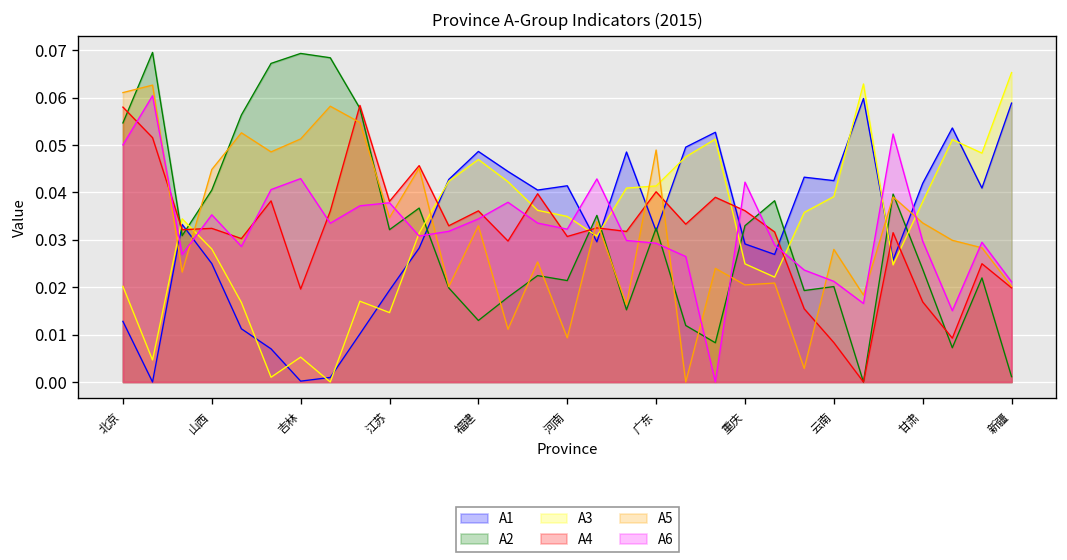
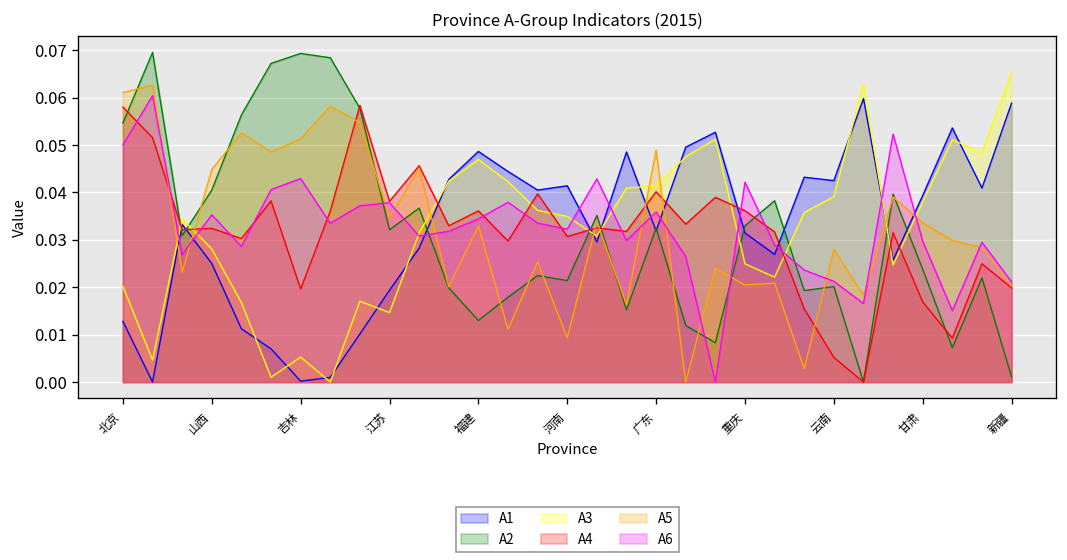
A6, 广东: 0.029 -> 0.036
A1, 重庆: 0.029 -> 0.031
A4, 云南: 0.008 -> 0.005
A1, 甘肃: 0.042 -> 0.039
